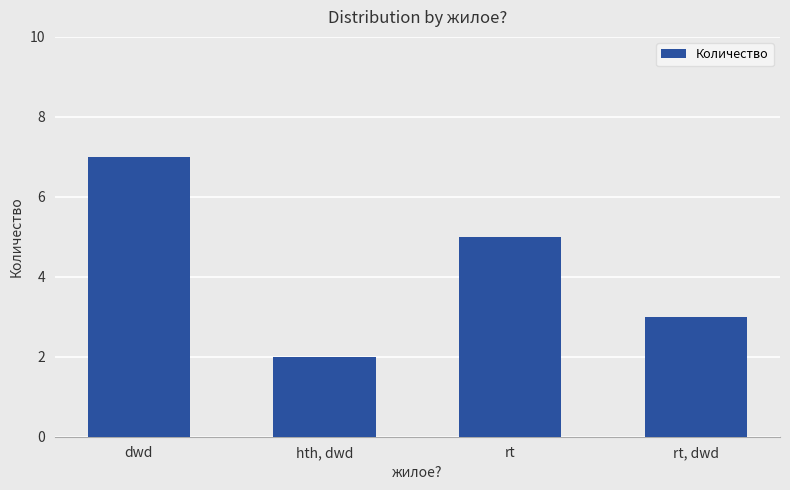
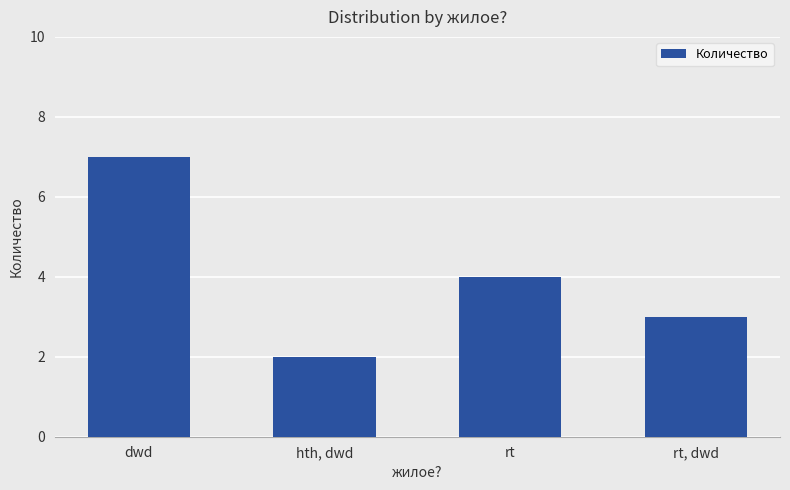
rt: 5 -> 4
